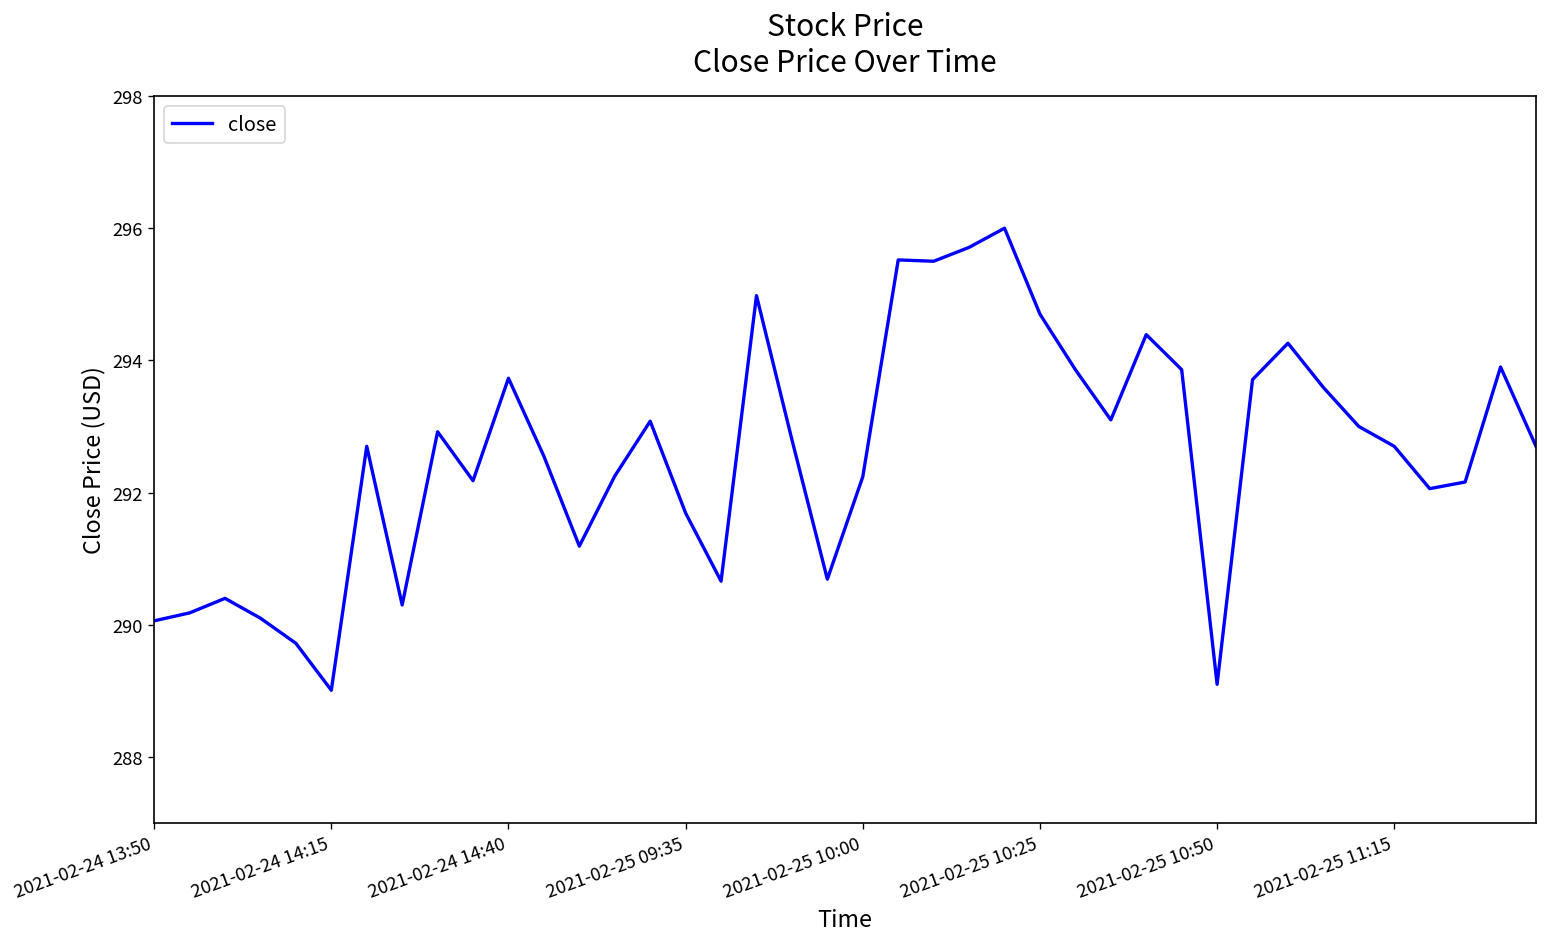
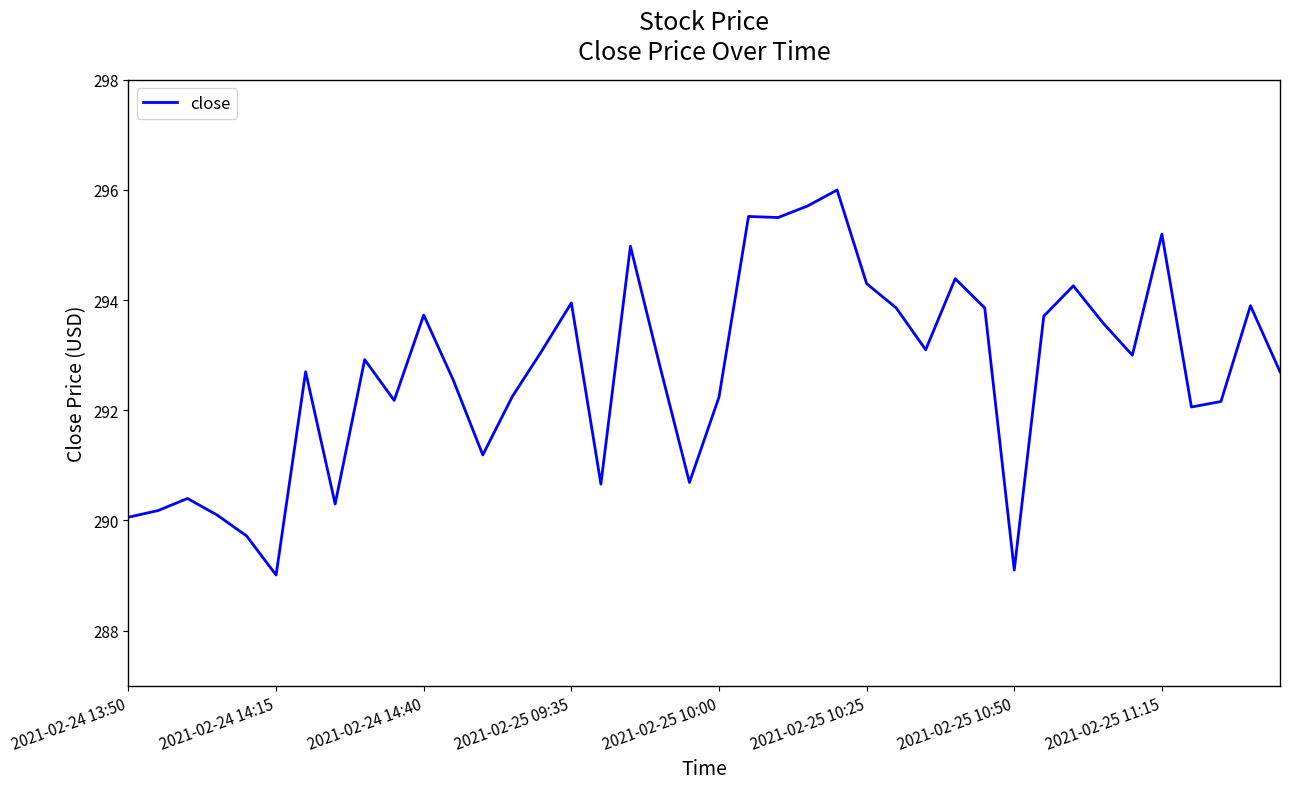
2021-02-25 09:35: 291.7 -> 294.0
2021-02-25 10:25: 294.7 -> 294.3
2021-02-25 11:15: 292.7 -> 295.2
